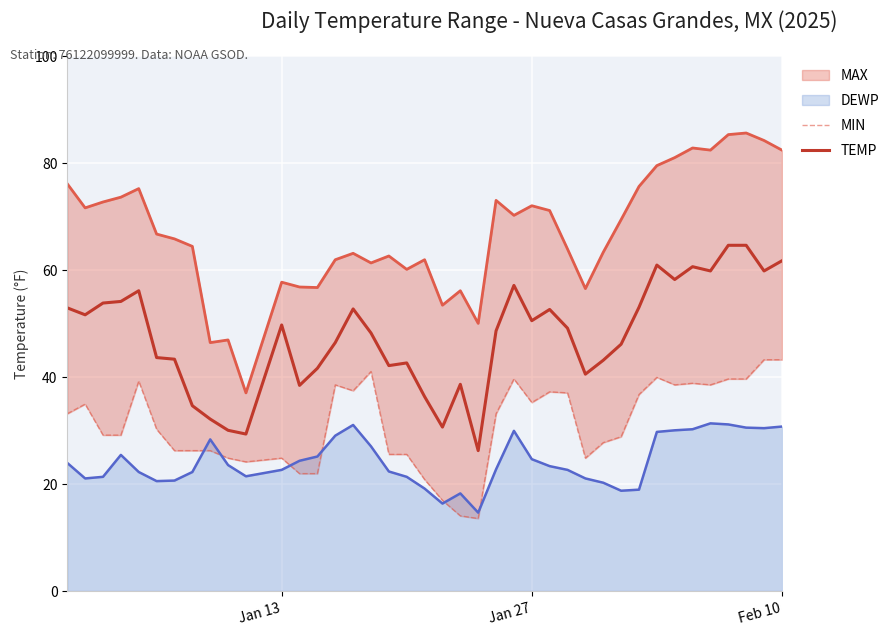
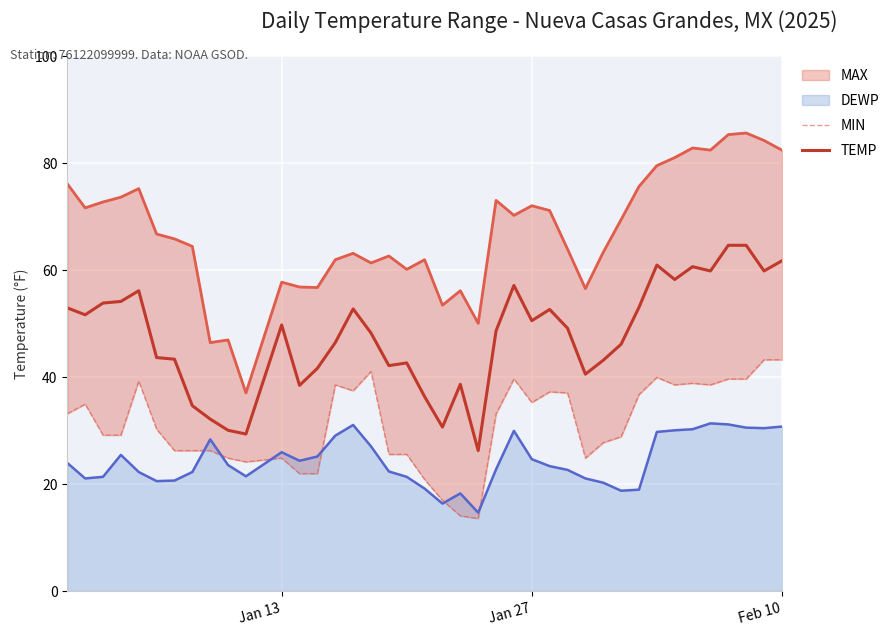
DEWP, Jan 13: 23 -> 26
